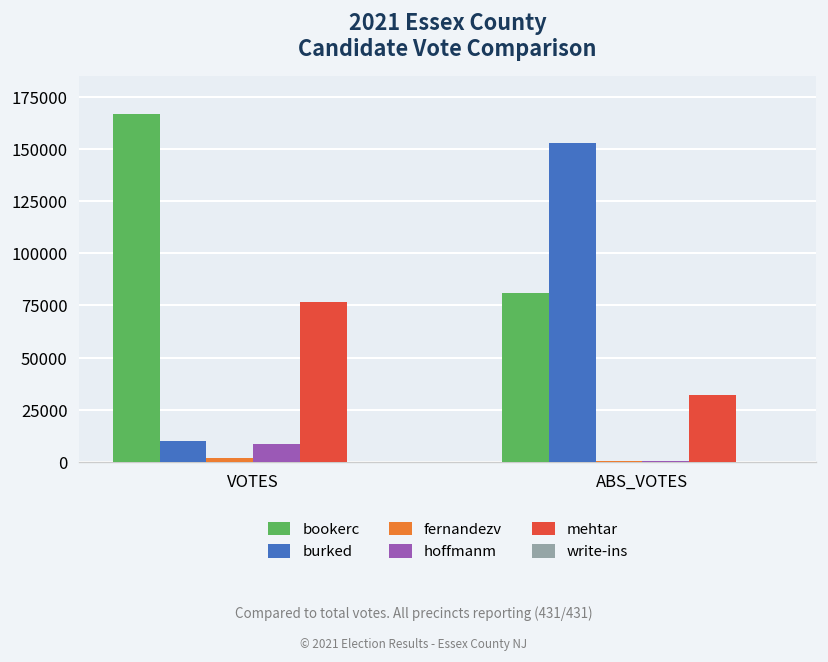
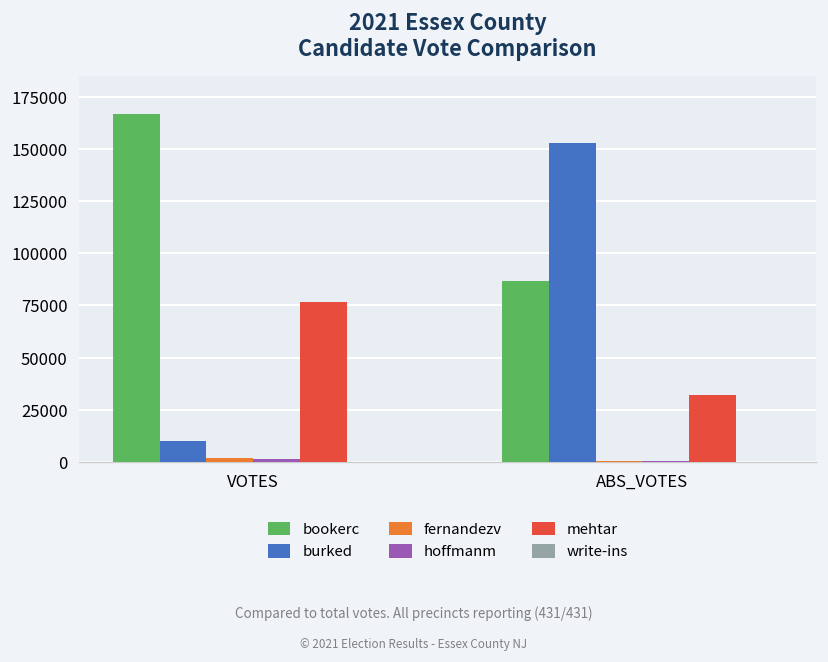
hoffmanm, VOTES: 9000 -> 2000
bookerc, ABS_VOTES: 81000 -> 87000
